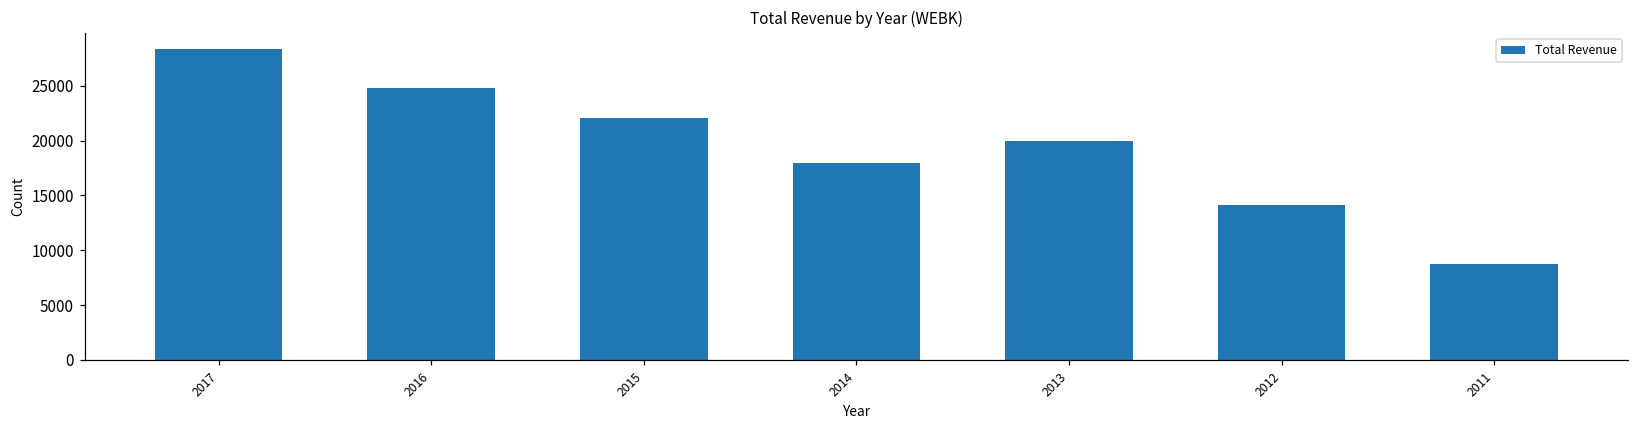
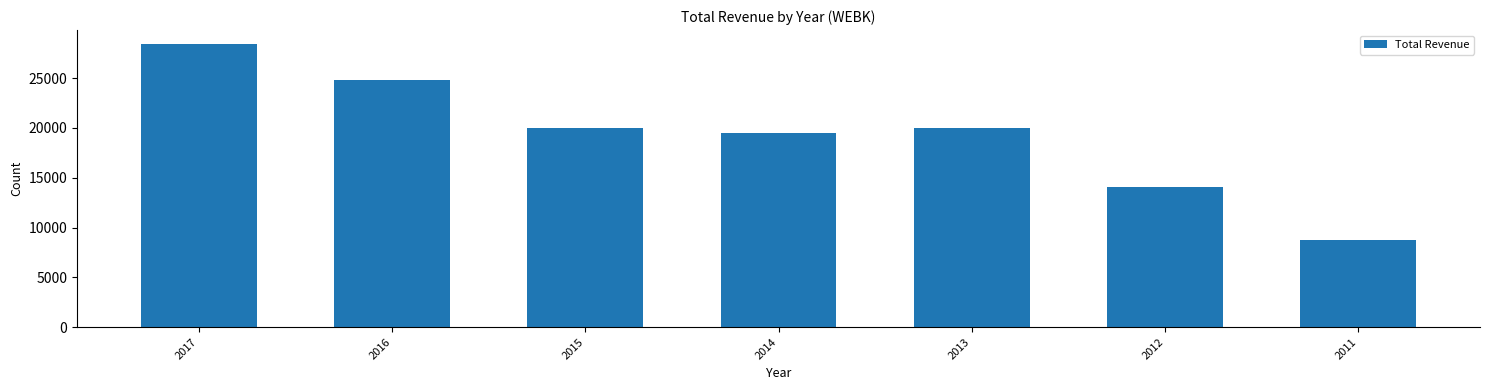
2015: 22000 -> 20000
2014: 18000 -> 20000
